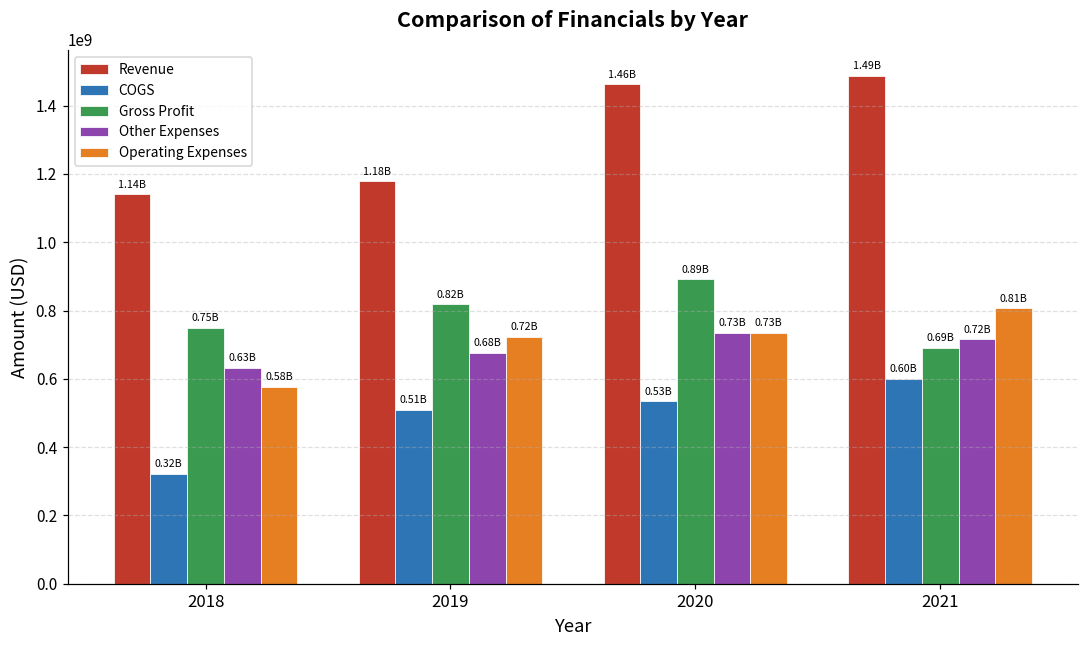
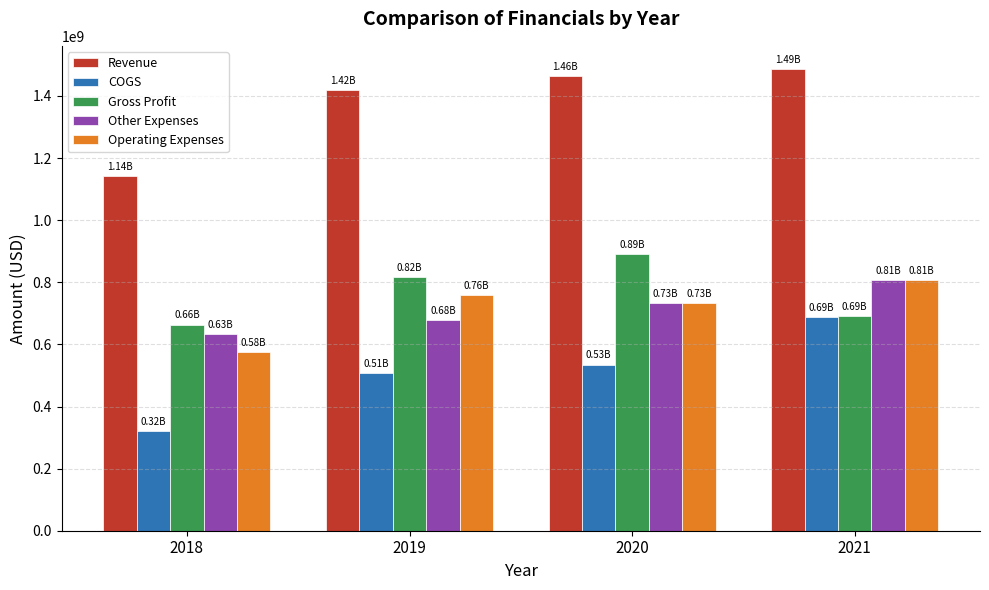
Gross Profit, 2018: 0.75B -> 0.66B
Revenue, 2019: 1.18B -> 1.42B
Operating Expenses, 2019: 0.72B -> 0.76B
COGS, 2021: 0.60B -> 0.69B
Other Expenses, 2021: 0.72B -> 0.81B
